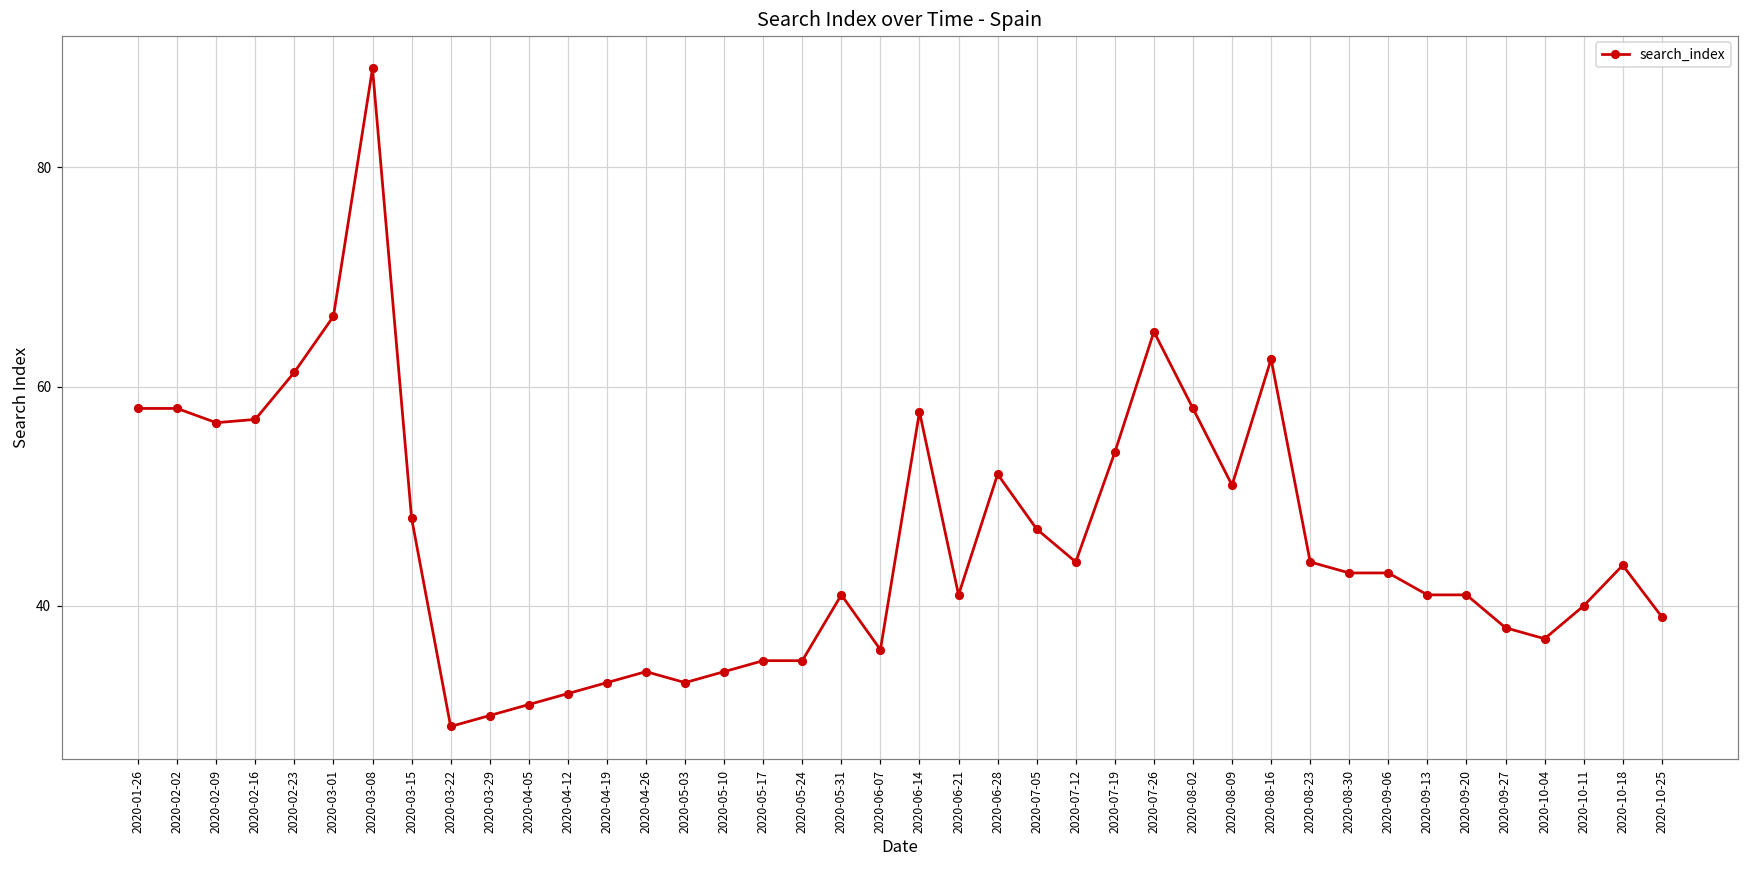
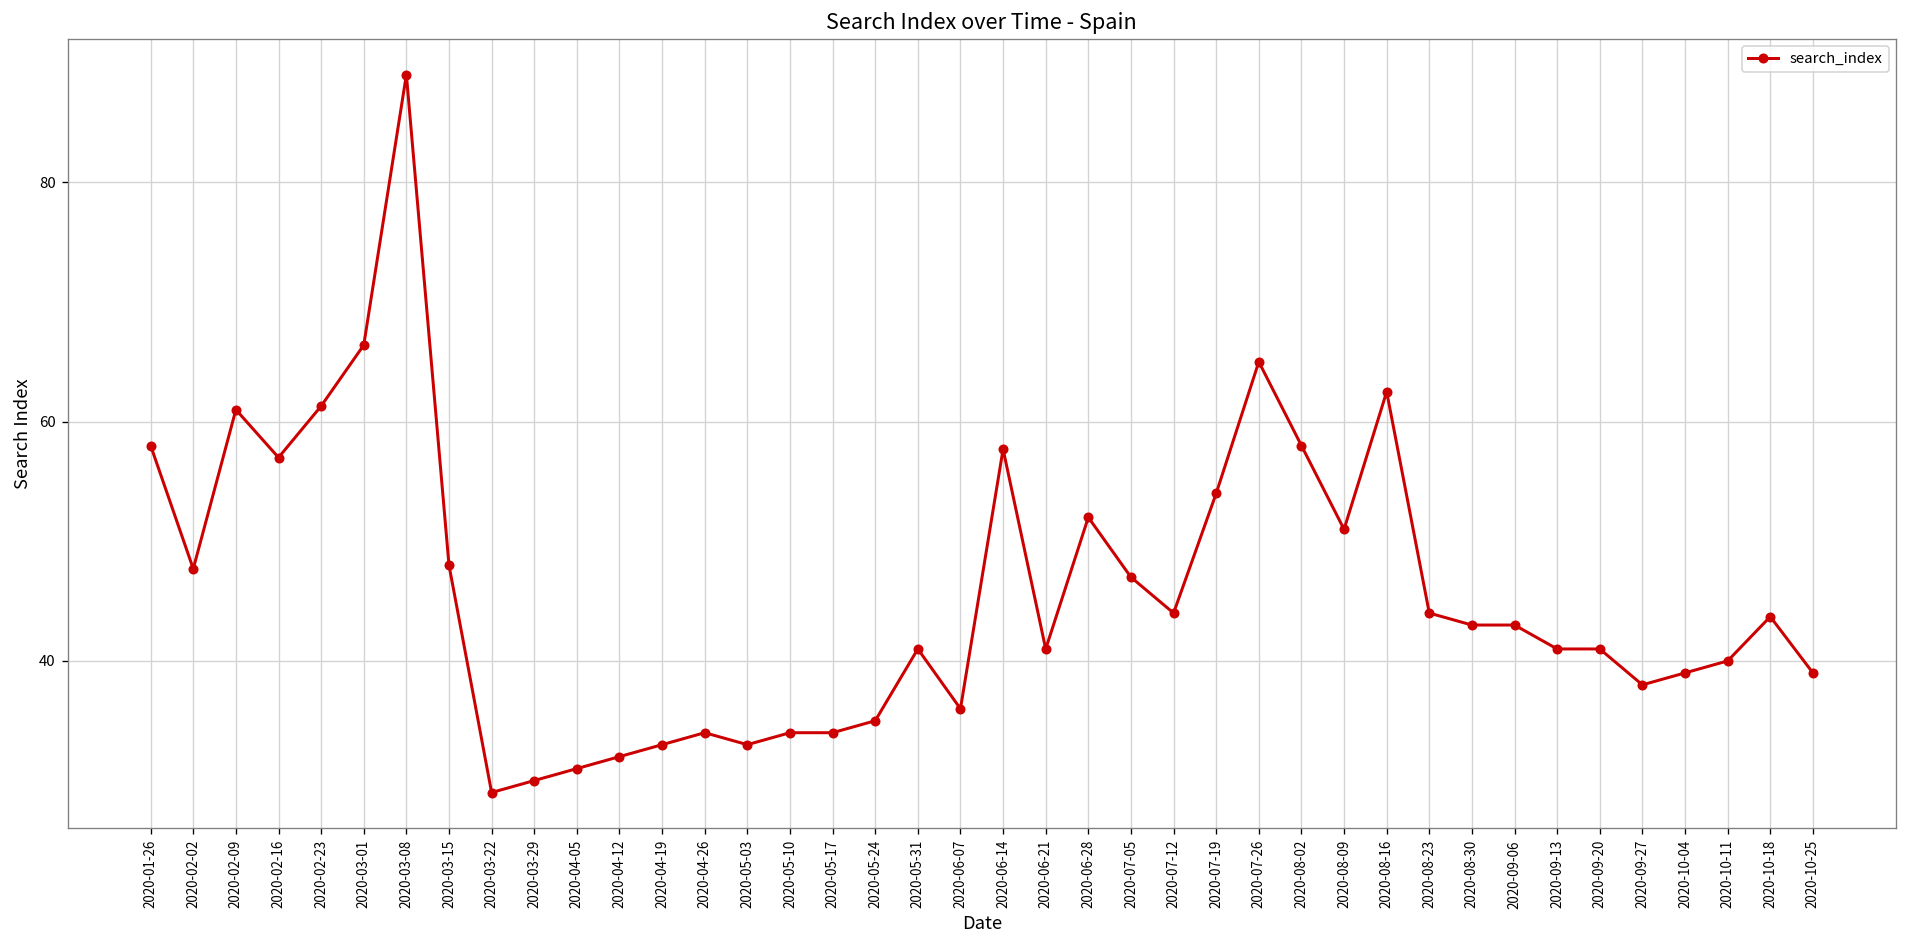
2020-02-02: 58 -> 48
2020-02-09: 57 -> 61
2020-05-17: 35 -> 34
2020-10-04: 37 -> 39
